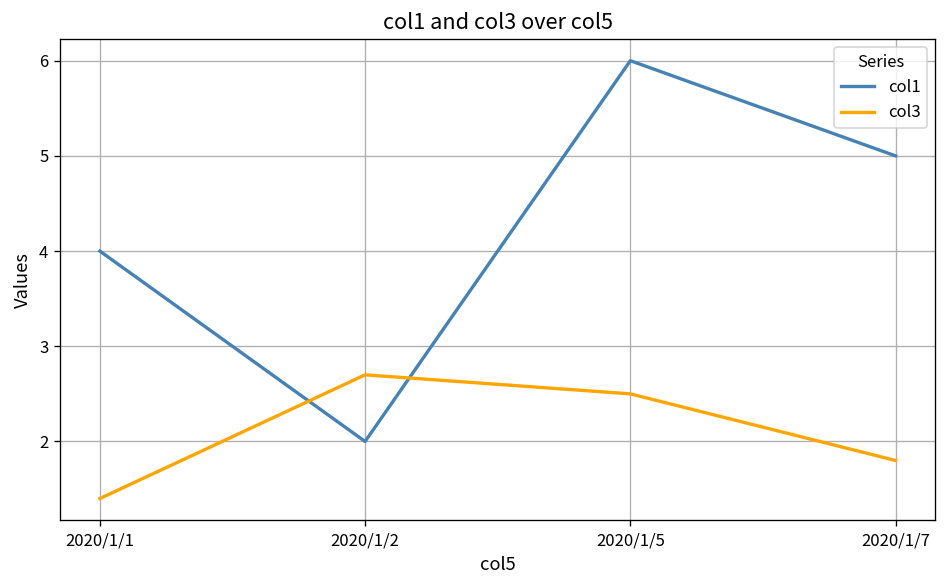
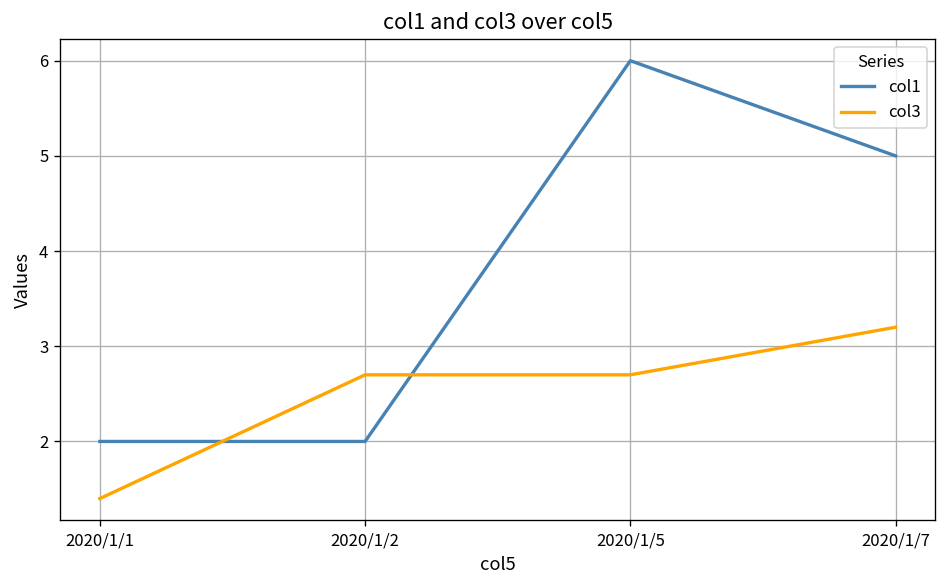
col1, 2020/1/1: 4 -> 2
col3, 2020/1/5: 2.5 -> 2.7
col3, 2020/1/7: 1.8 -> 3.2
